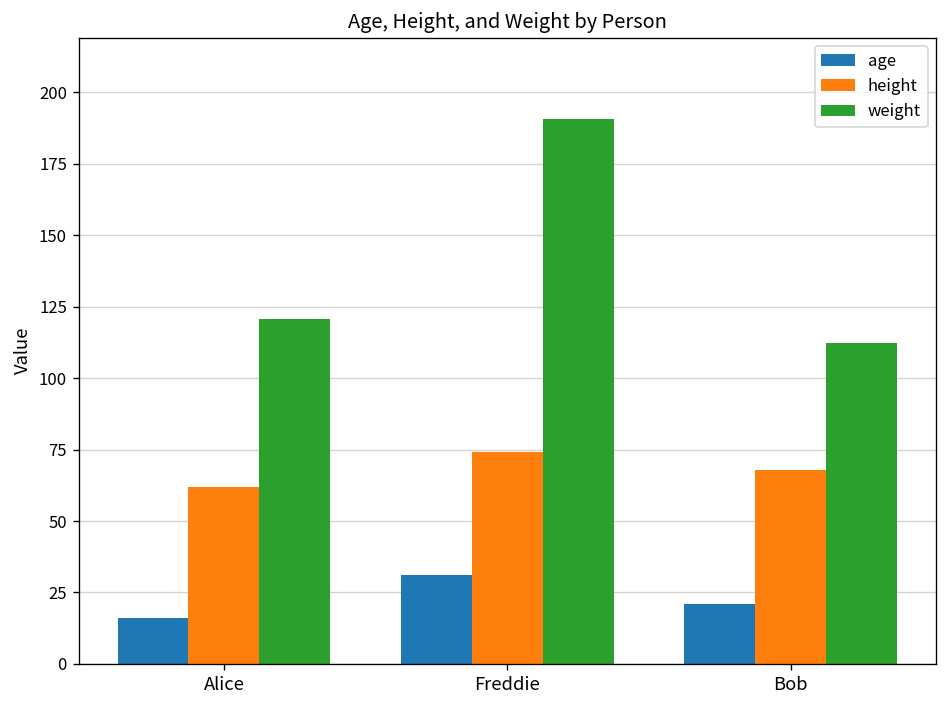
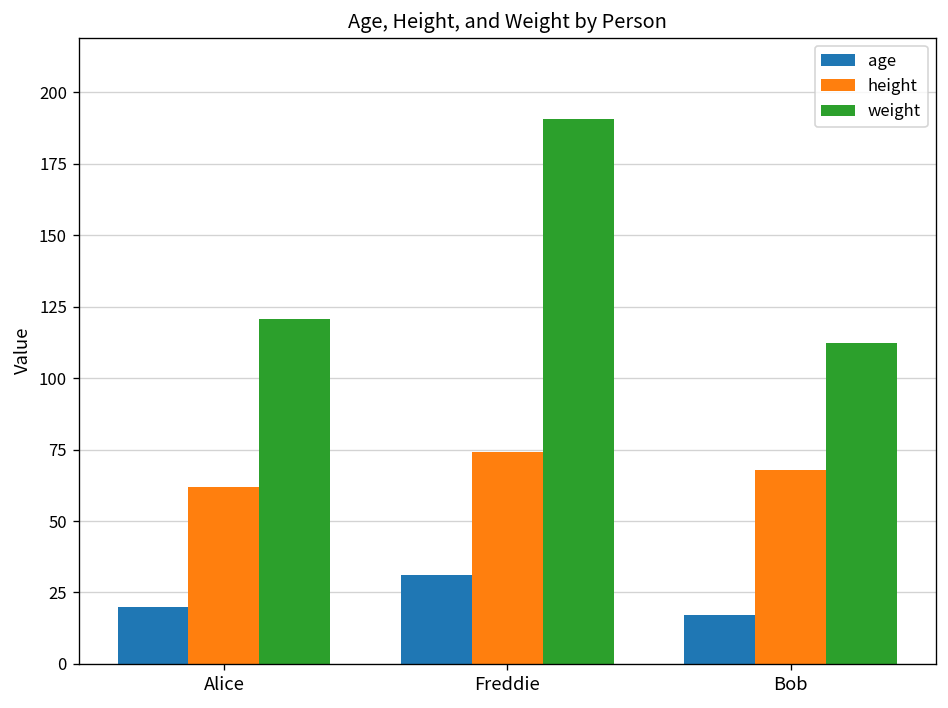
age, Alice: 16 -> 20
age, Bob: 21 -> 17
